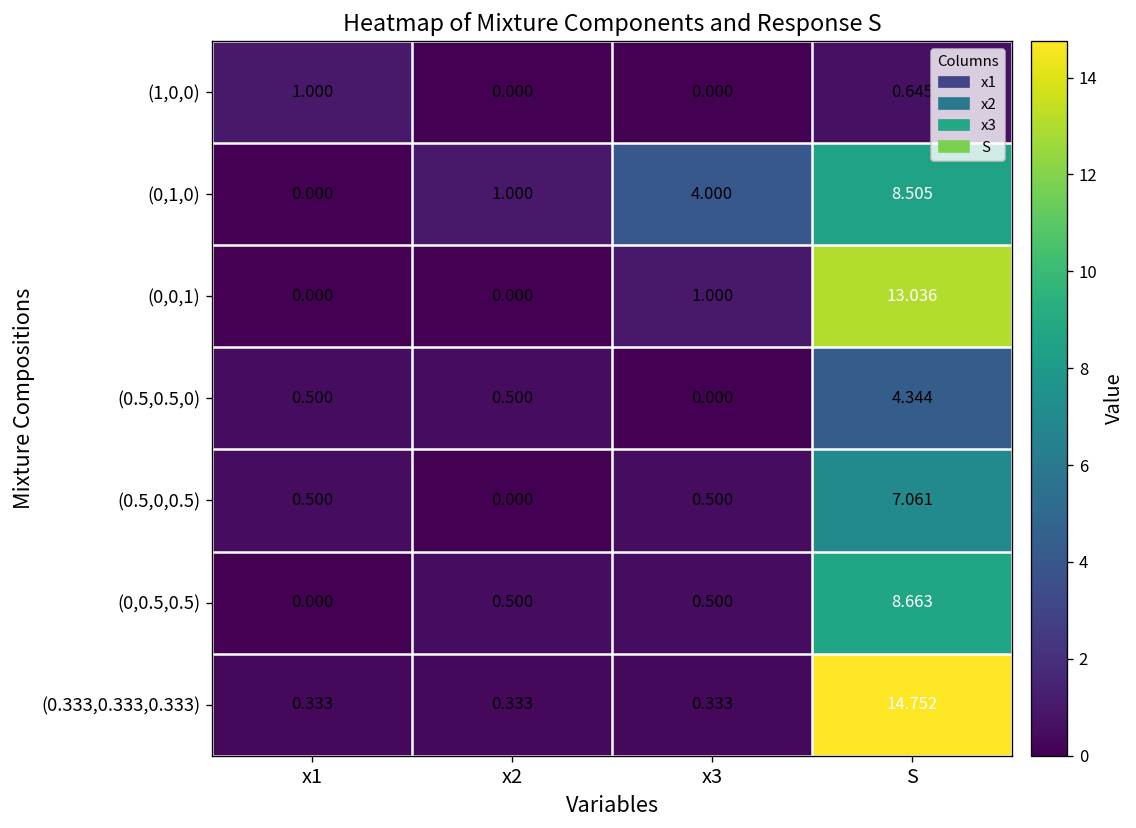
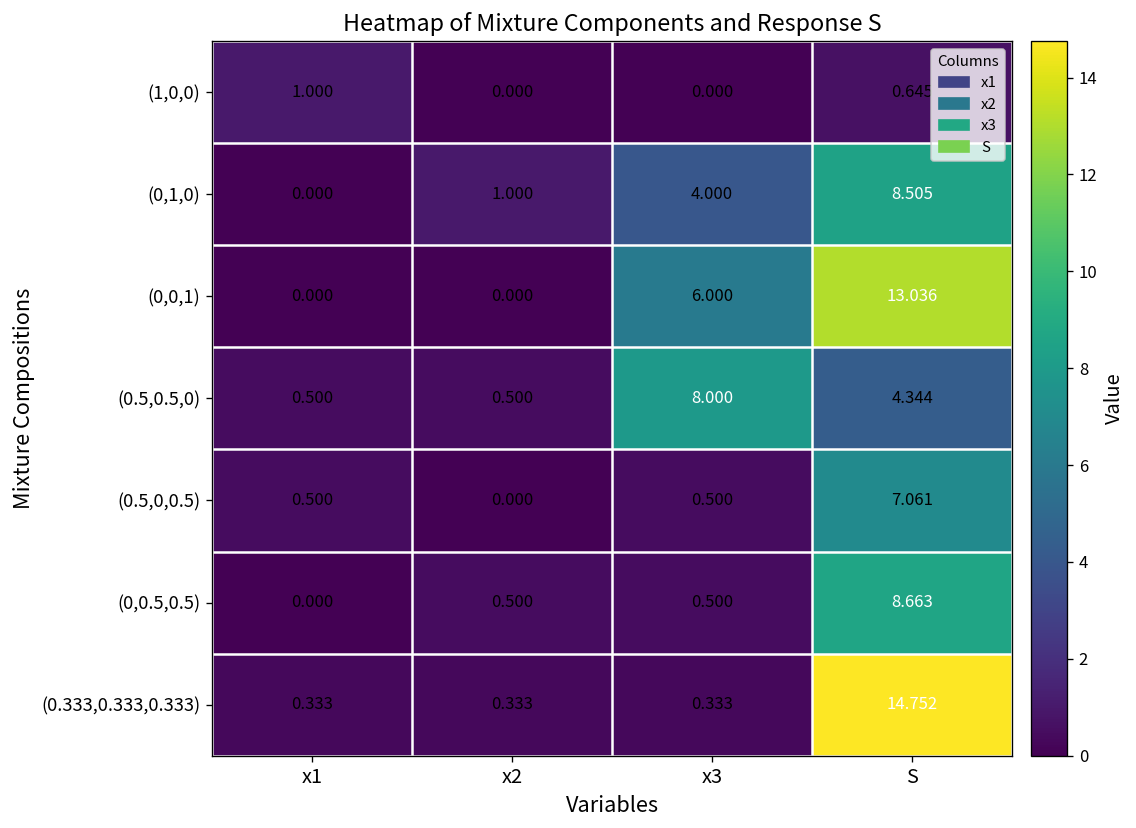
(0,0,1), x3: 1.000 -> 6.000
(0.5,0.5,0), x3: 0.000 -> 8.000
